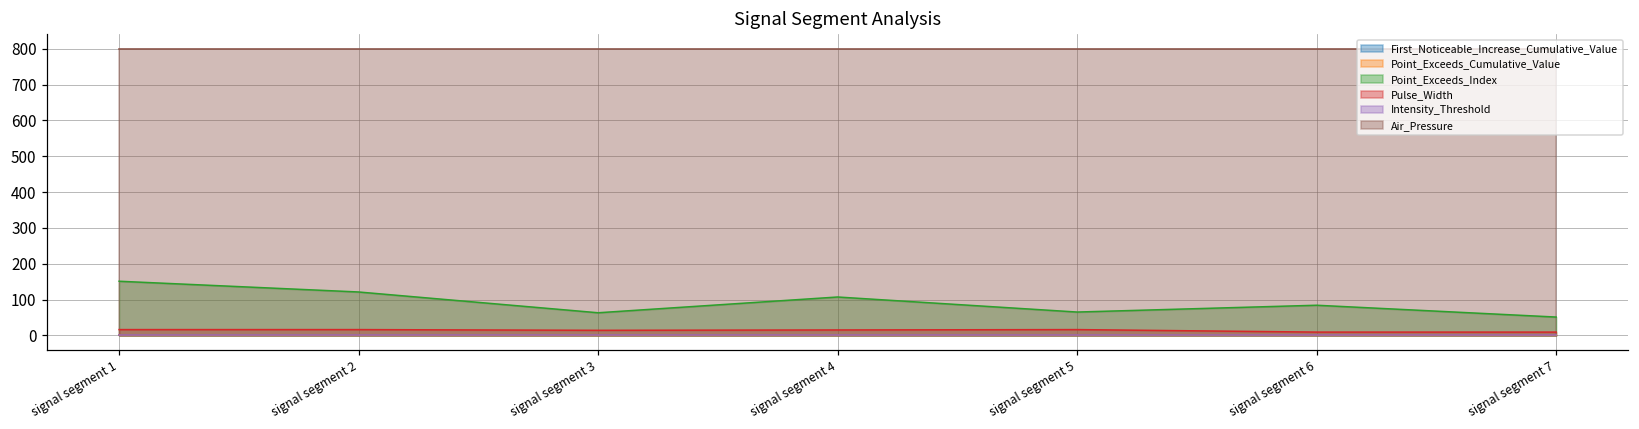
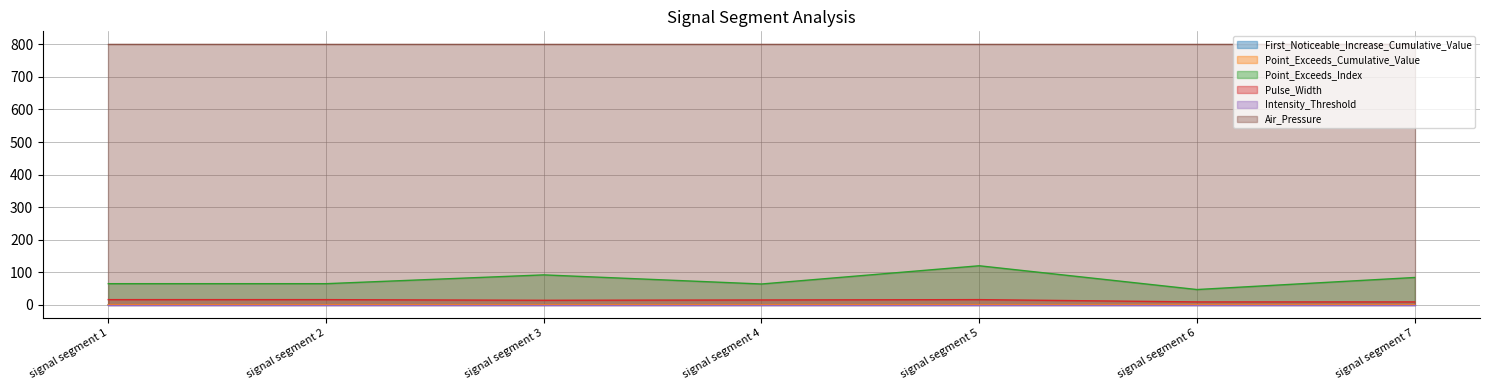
Point_Exceeds_Index, signal segment 1: 150 -> 70
Point_Exceeds_Index, signal segment 2: 120 -> 70
Point_Exceeds_Index, signal segment 3: 60 -> 90
Point_Exceeds_Index, signal segment 4: 110 -> 60
Point_Exceeds_Index, signal segment 5: 70 -> 120
Point_Exceeds_Index, signal segment 6: 80 -> 50
Point_Exceeds_Index, signal segment 7: 50 -> 80
